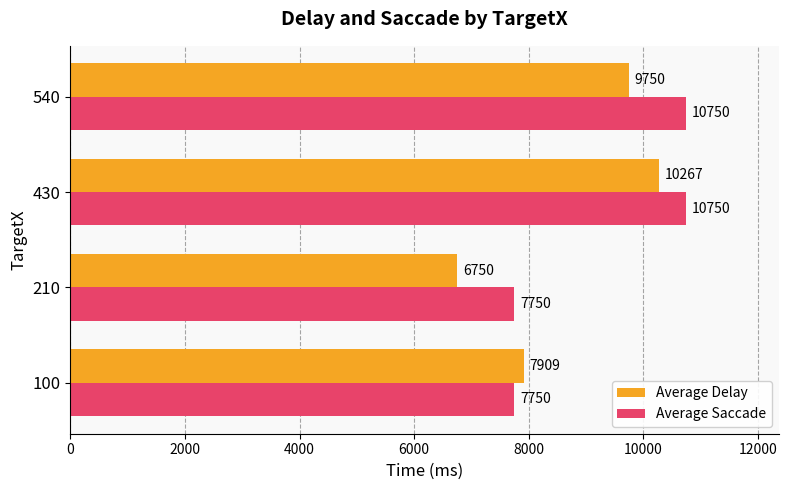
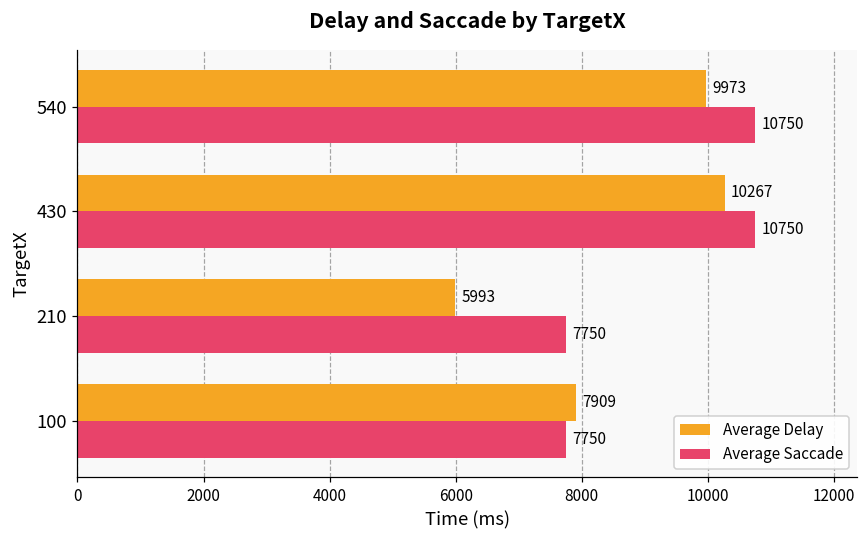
Average Delay, 540: 9750 -> 9973
Average Delay, 210: 6750 -> 5993
